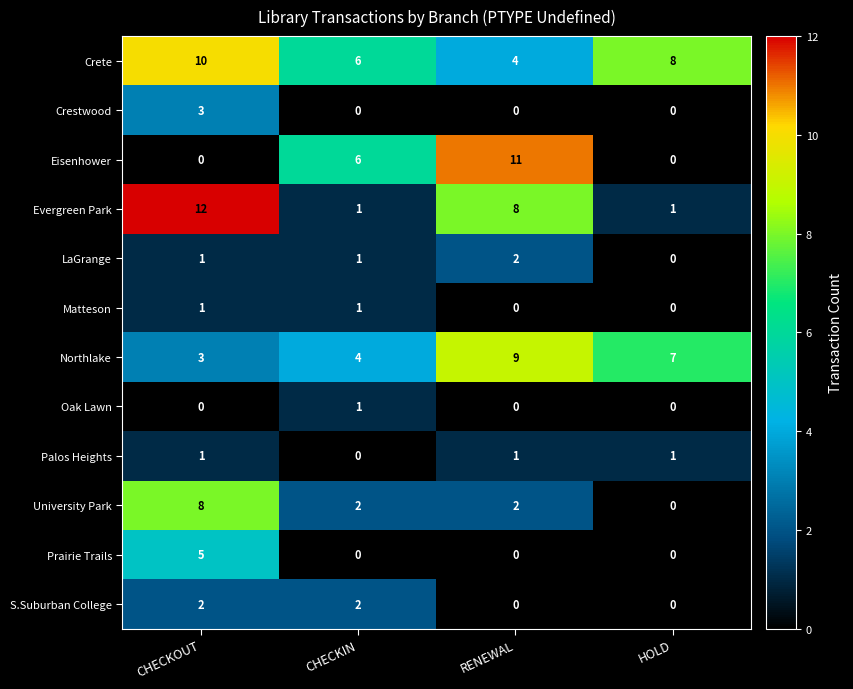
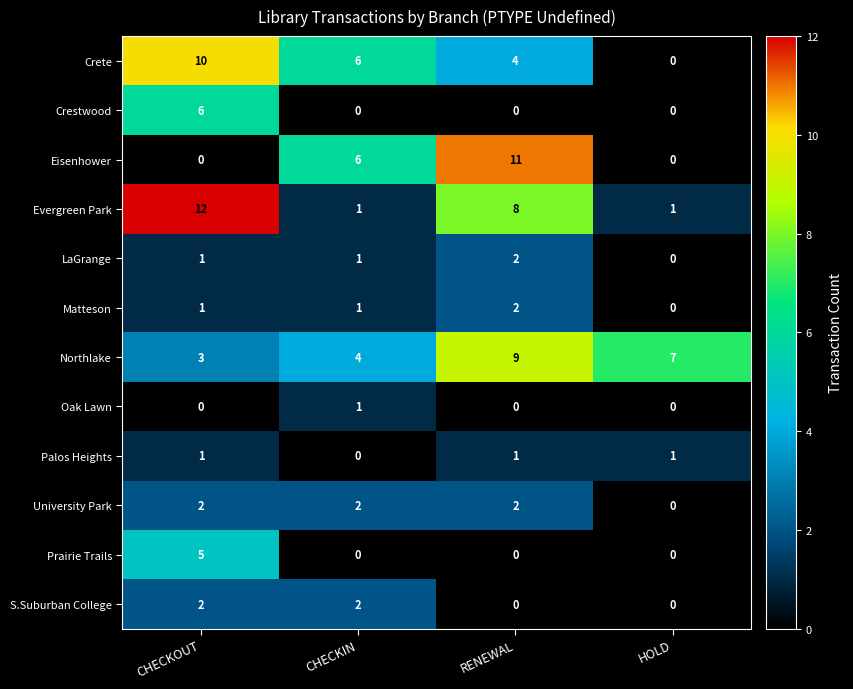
Crete, HOLD: 8 -> 0
Crestwood, CHECKOUT: 3 -> 6
Matteson, RENEWAL: 0 -> 2
University Park, CHECKOUT: 8 -> 2
